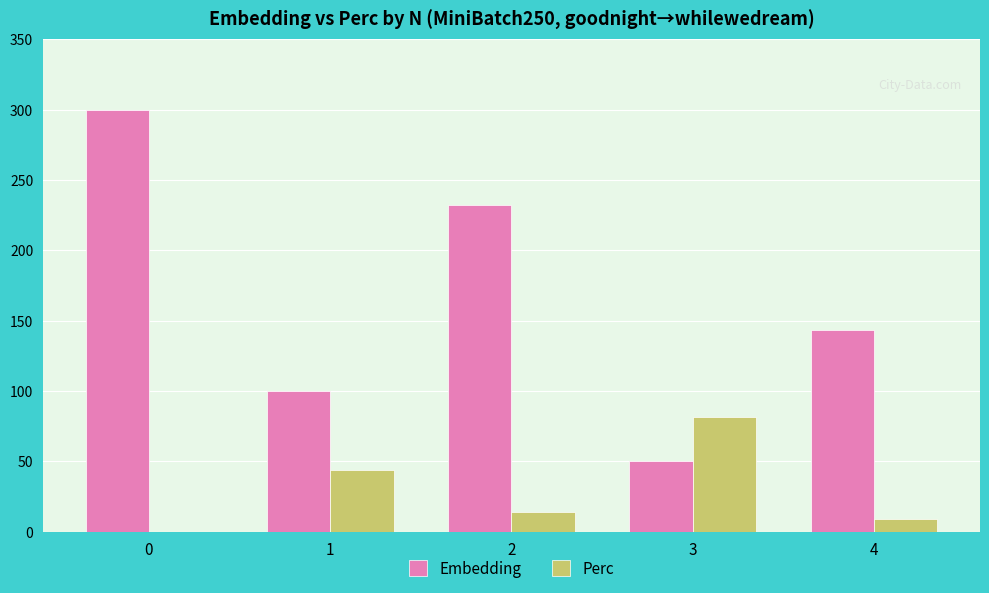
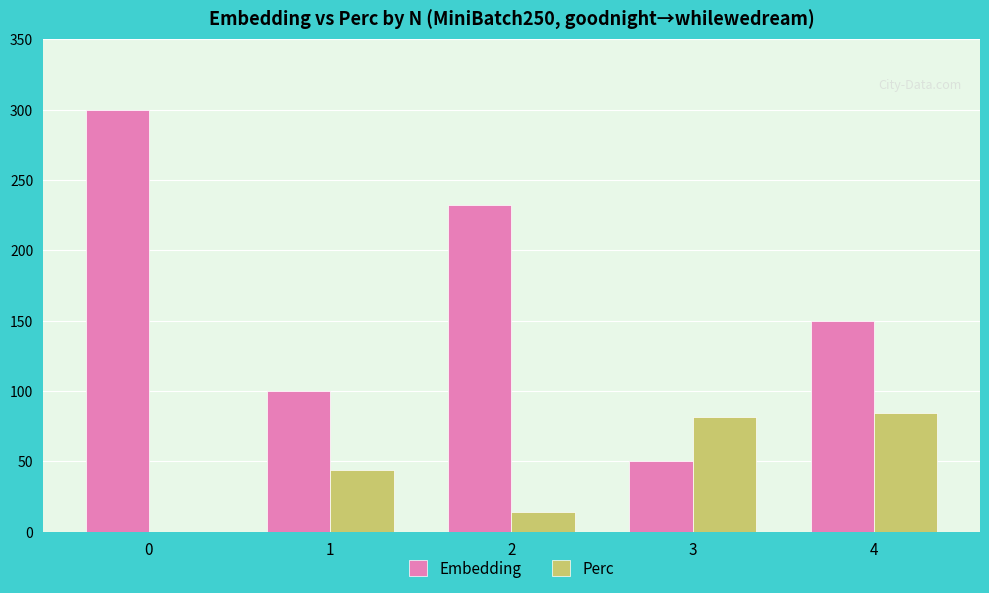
Embedding, 4: 143 -> 150
Perc, 4: 9 -> 85
